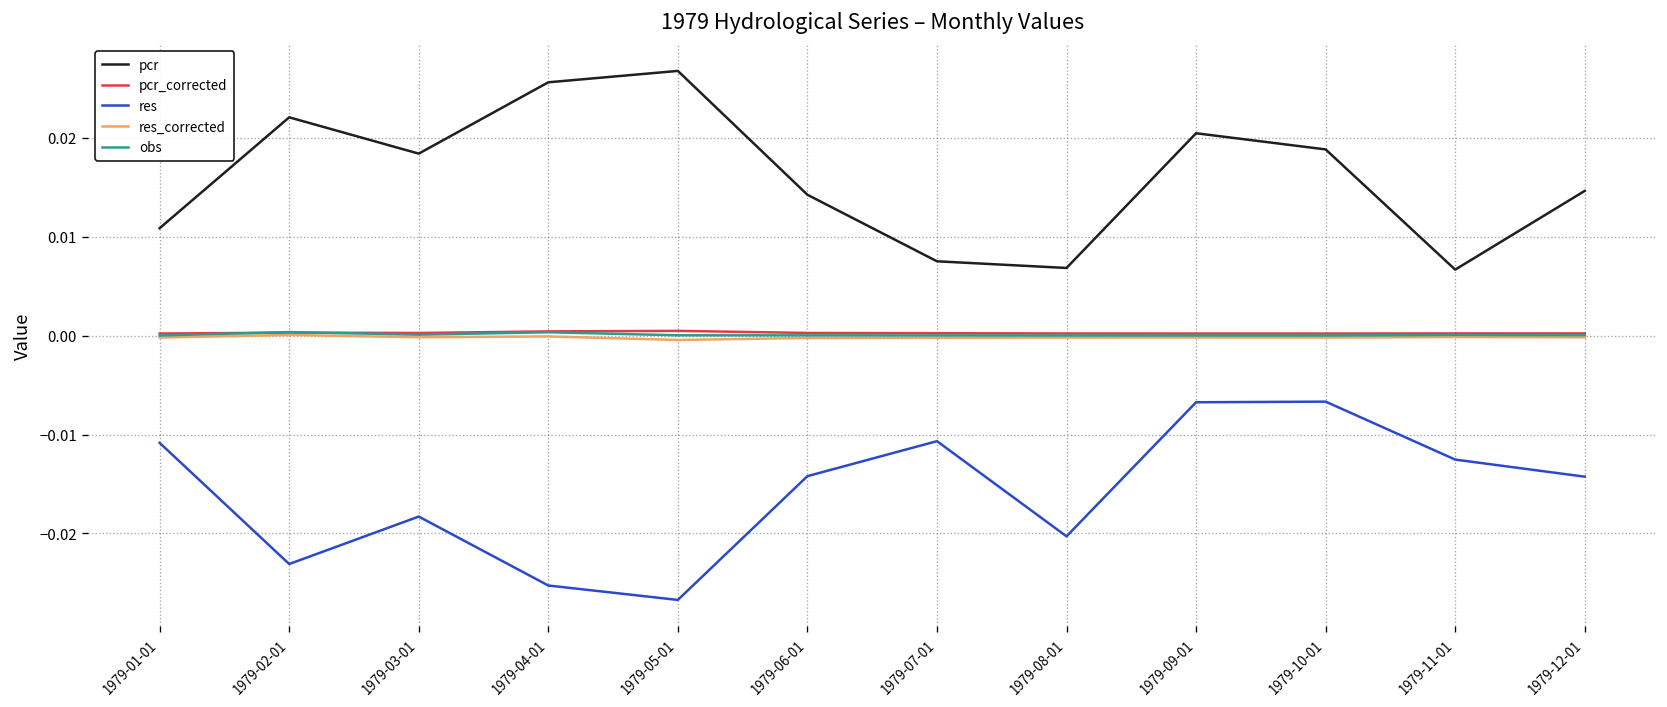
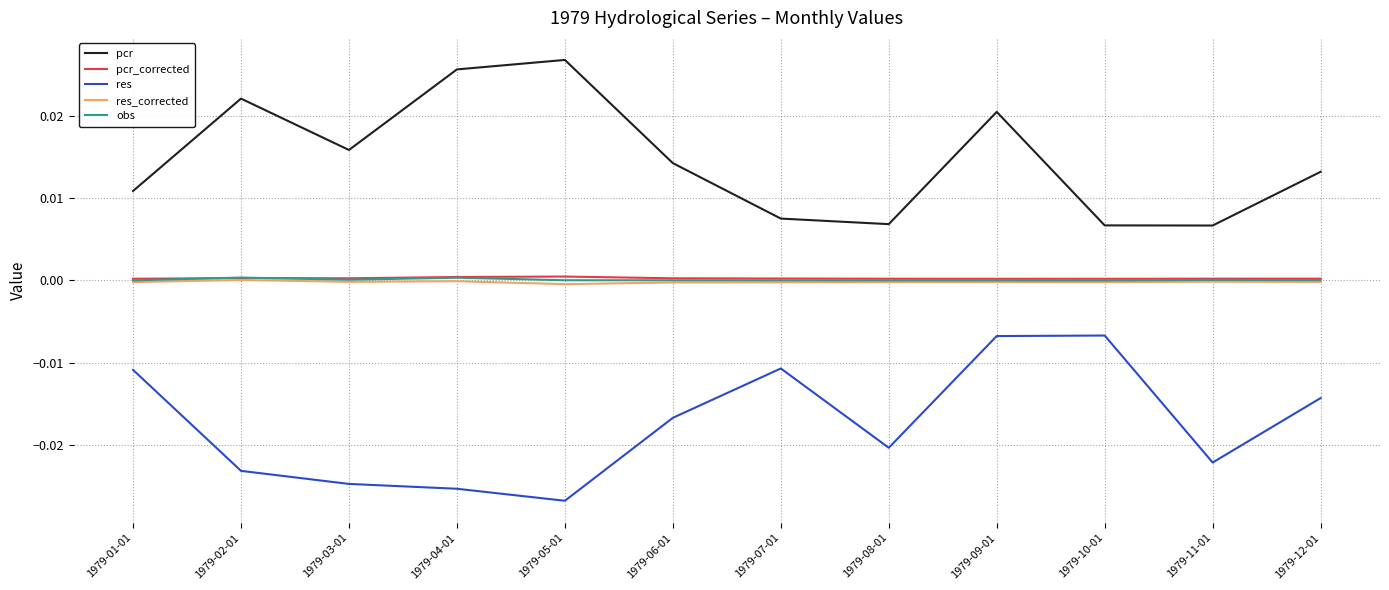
pcr, 1979-03-01: 0.018 -> 0.016
res, 1979-03-01: -0.018 -> -0.025
res, 1979-06-01: -0.014 -> -0.017
pcr, 1979-10-01: 0.019 -> 0.007
res, 1979-11-01: -0.013 -> -0.022
pcr, 1979-12-01: 0.015 -> 0.013
